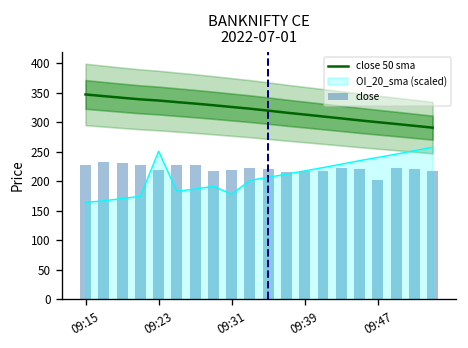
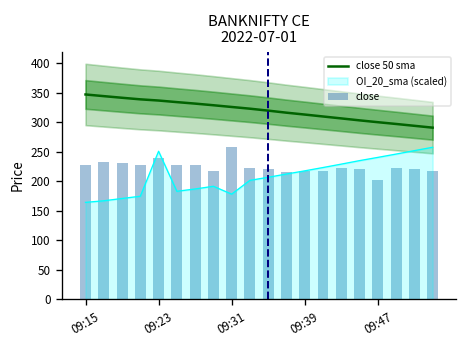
close, 09:23: 220 -> 240
close, 09:31: 220 -> 260
